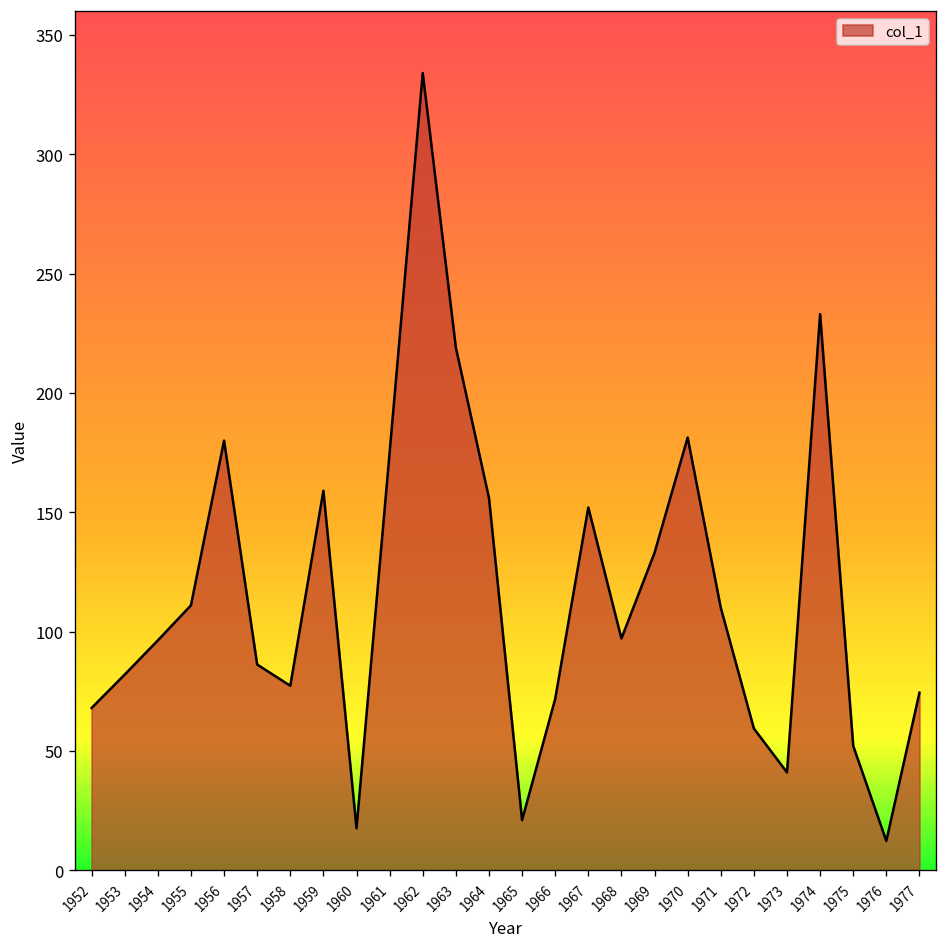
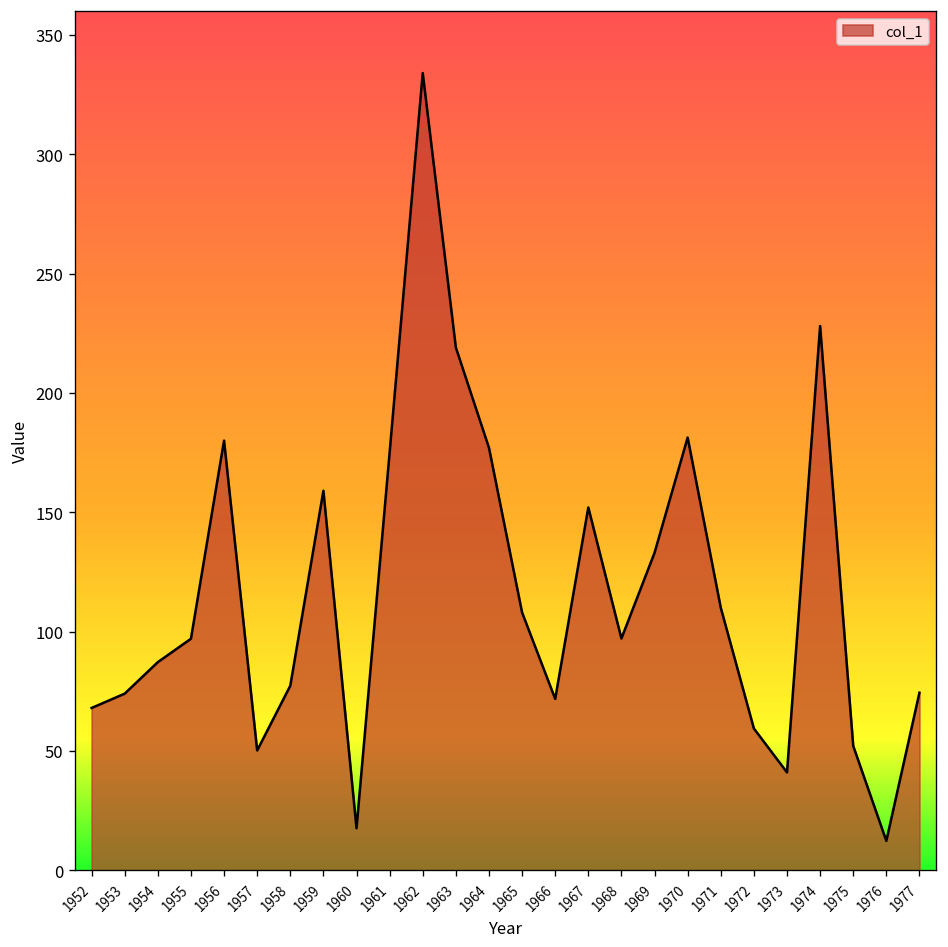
1953: 82 -> 74
1954: 96 -> 87
1955: 111 -> 97
1957: 86 -> 50
1964: 156 -> 177
1965: 21 -> 108
1974: 233 -> 228
